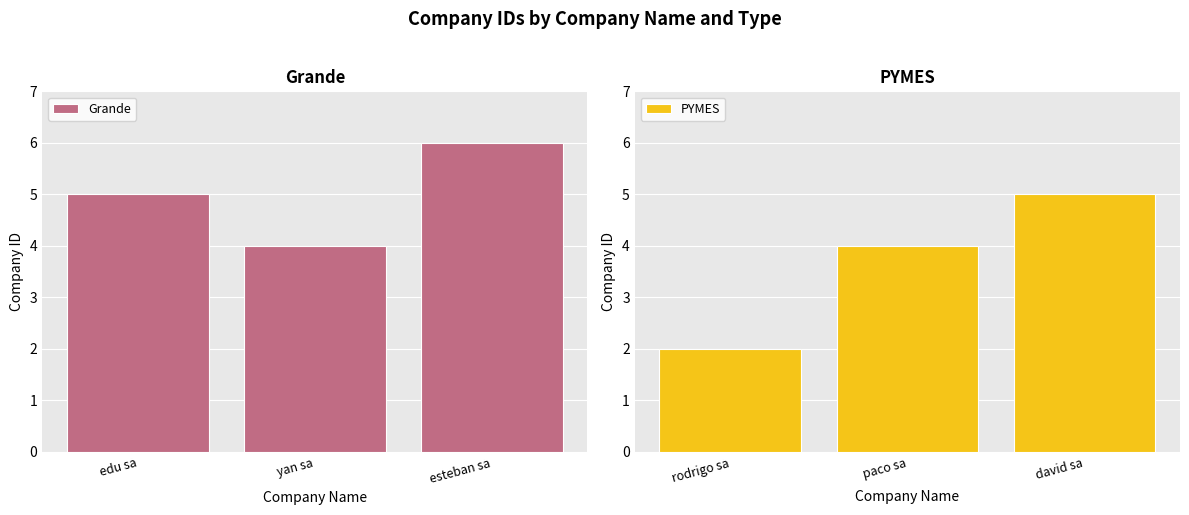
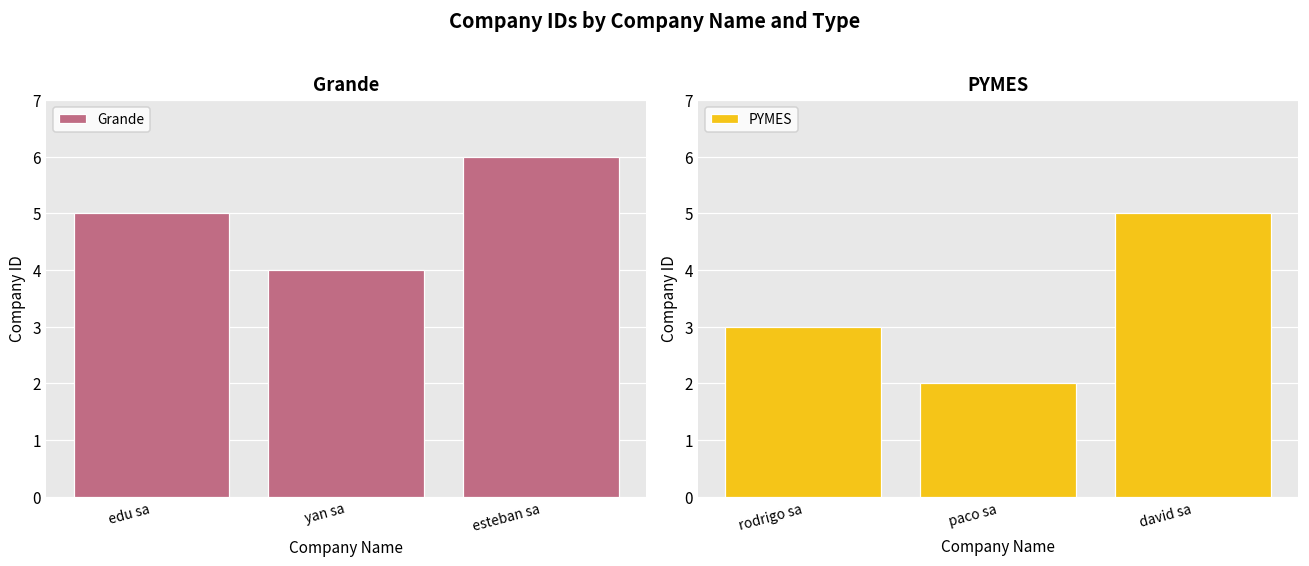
PYMES, rodrigo sa: 2 -> 3
PYMES, paco sa: 4 -> 2
